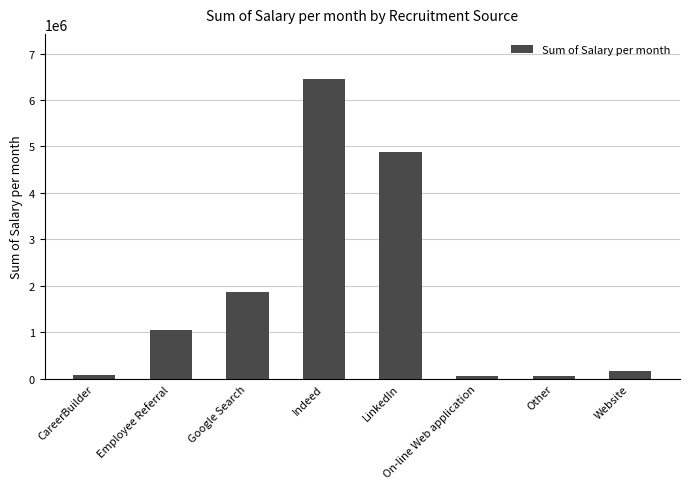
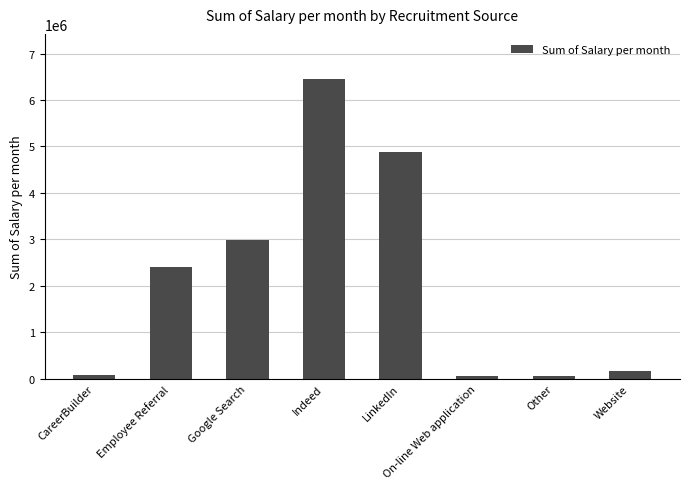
Employee Referral: 1000000 -> 2400000
Google Search: 1900000 -> 3000000
